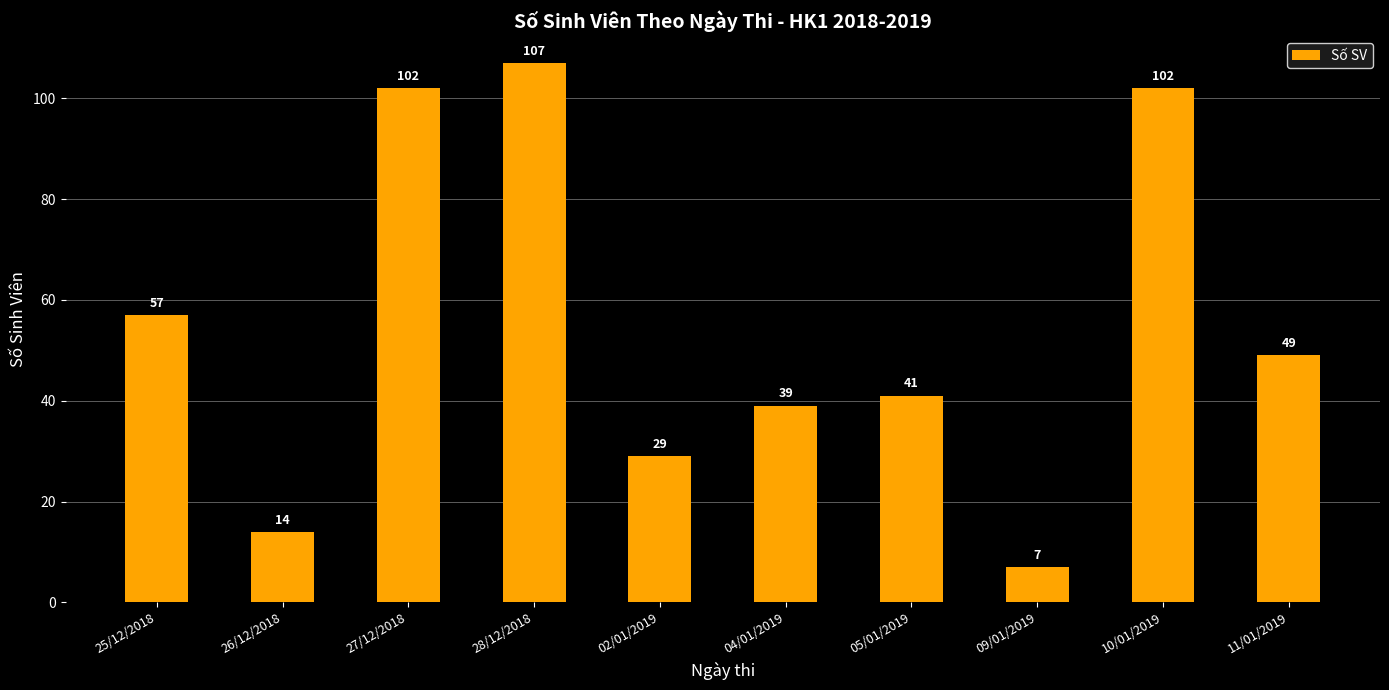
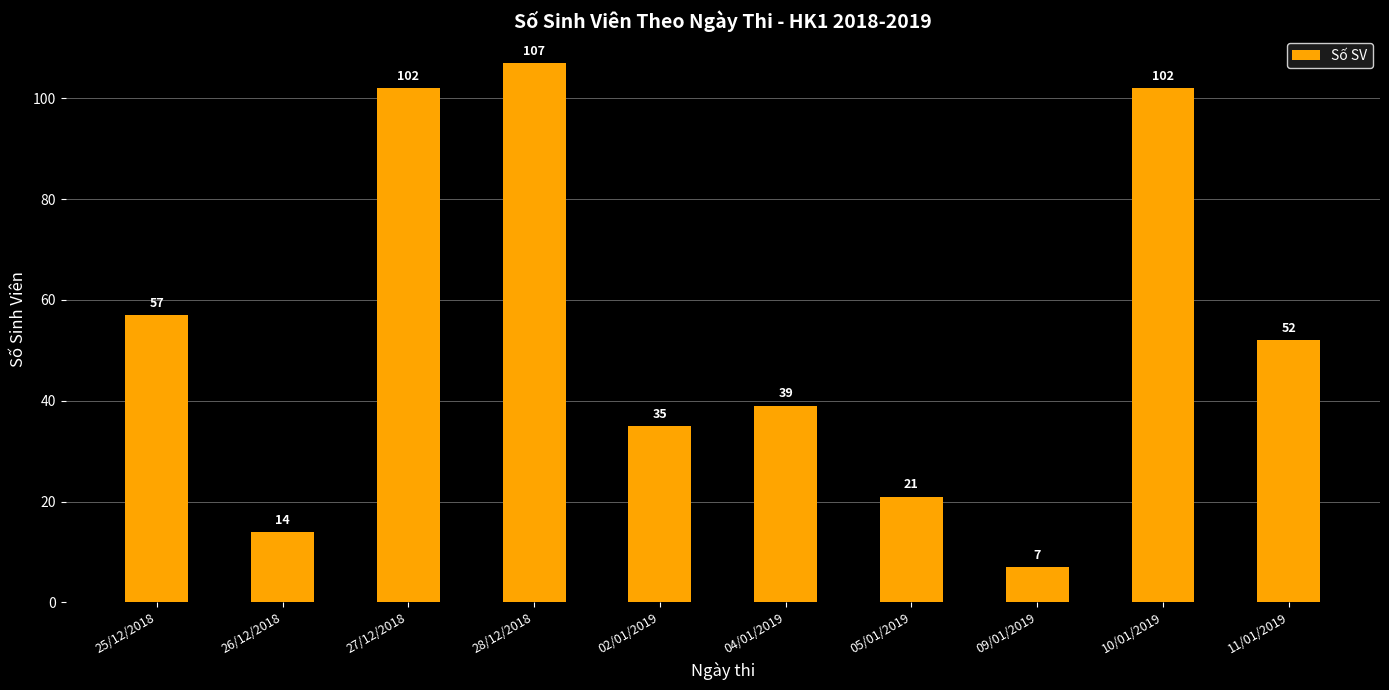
02/01/2019: 29 -> 35
05/01/2019: 41 -> 21
11/01/2019: 49 -> 52
